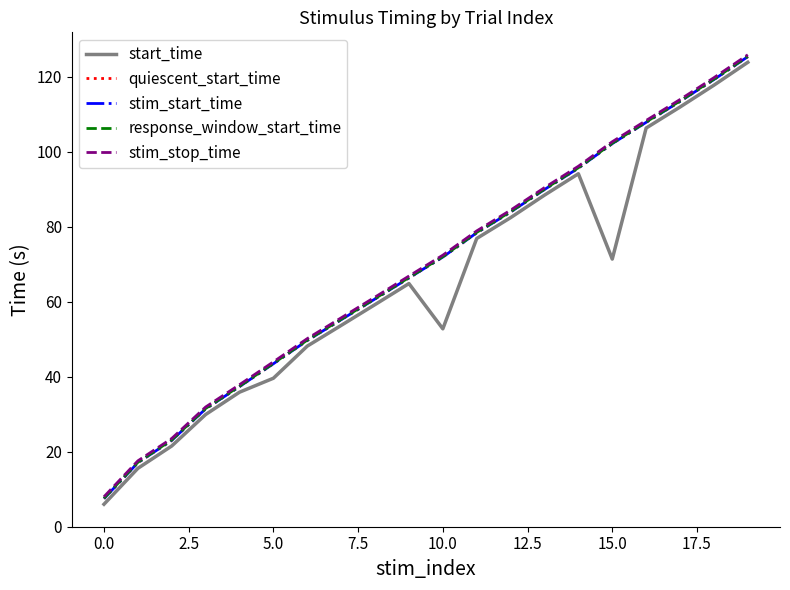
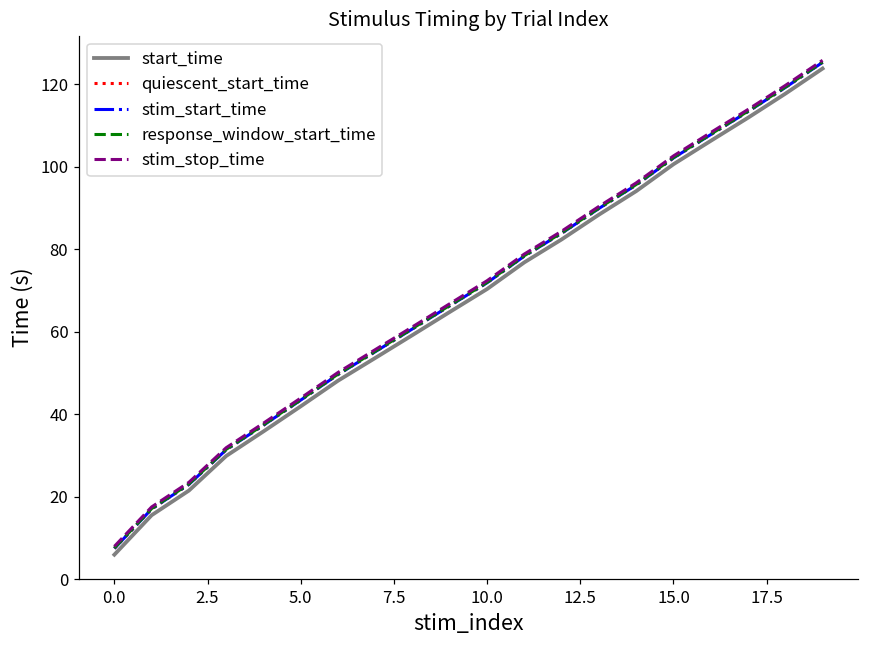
start_time, 5.0: 40 -> 42
start_time, 10.0: 53 -> 70
start_time, 15.0: 71 -> 101
